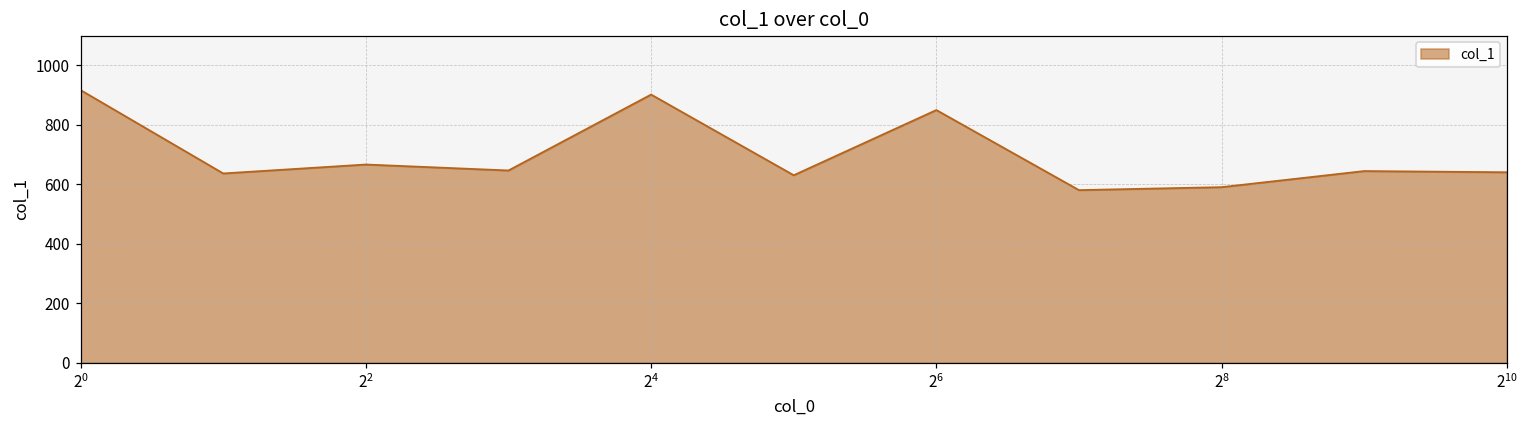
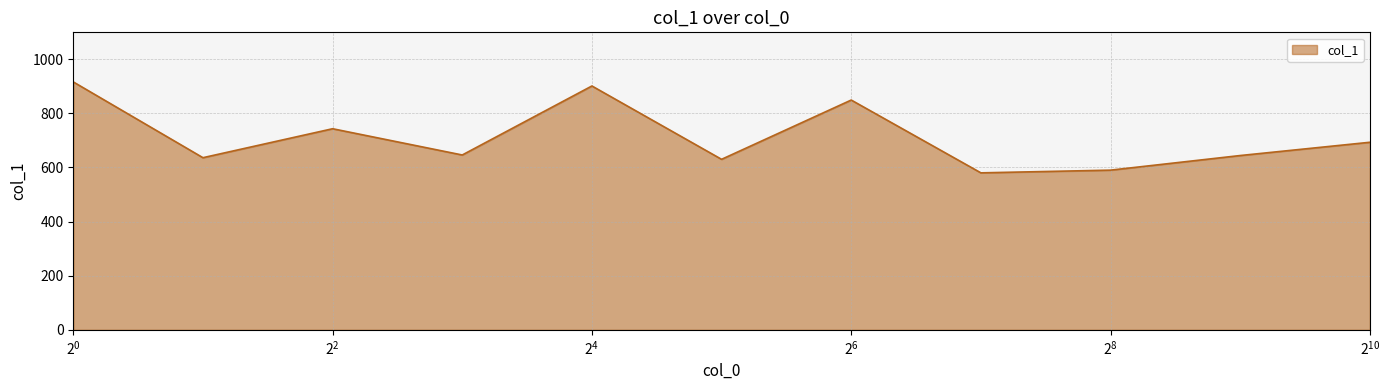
2^2: 670 -> 740
2^10: 640 -> 690
